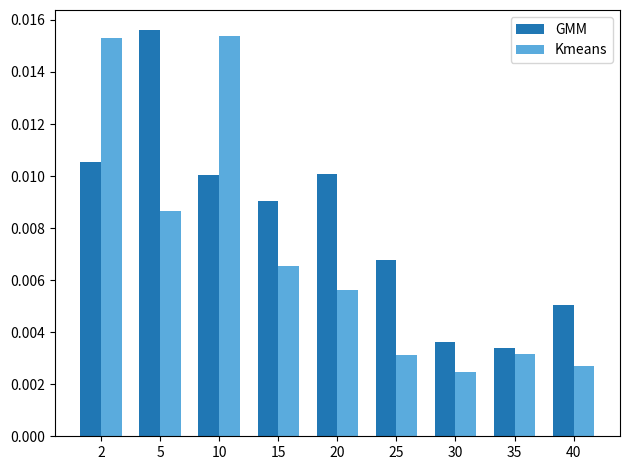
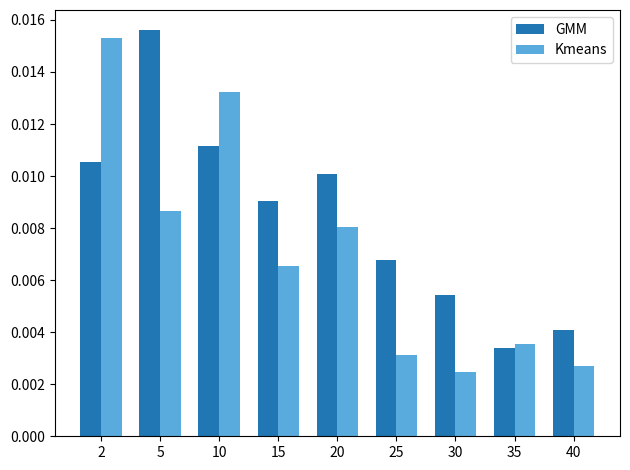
GMM, 10: 0.0100 -> 0.0112
Kmeans, 10: 0.0154 -> 0.0132
Kmeans, 20: 0.0056 -> 0.0080
GMM, 30: 0.0036 -> 0.0054
Kmeans, 35: 0.0032 -> 0.0035
GMM, 40: 0.0051 -> 0.0041
